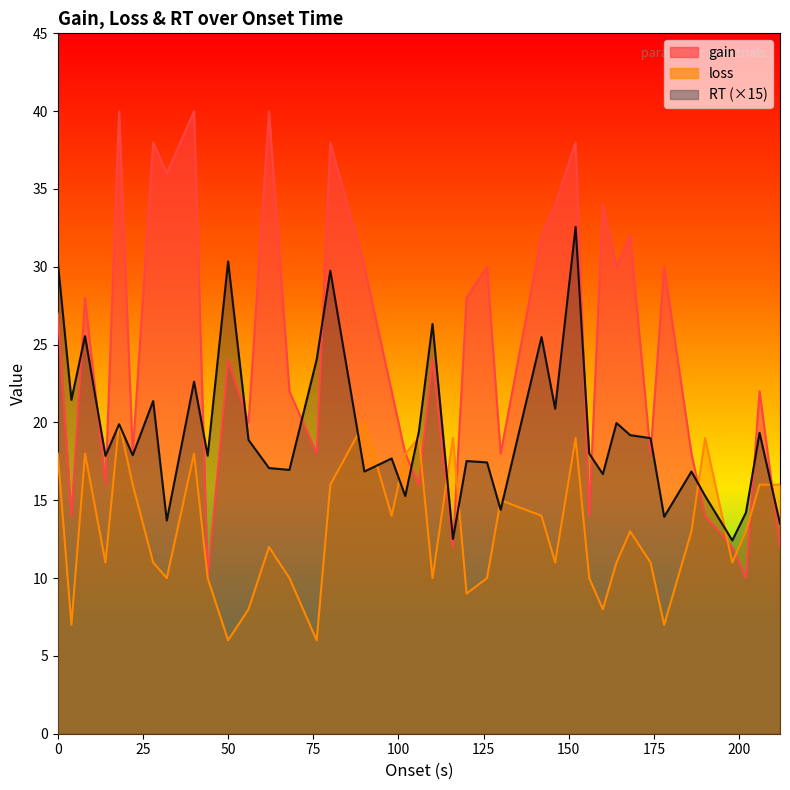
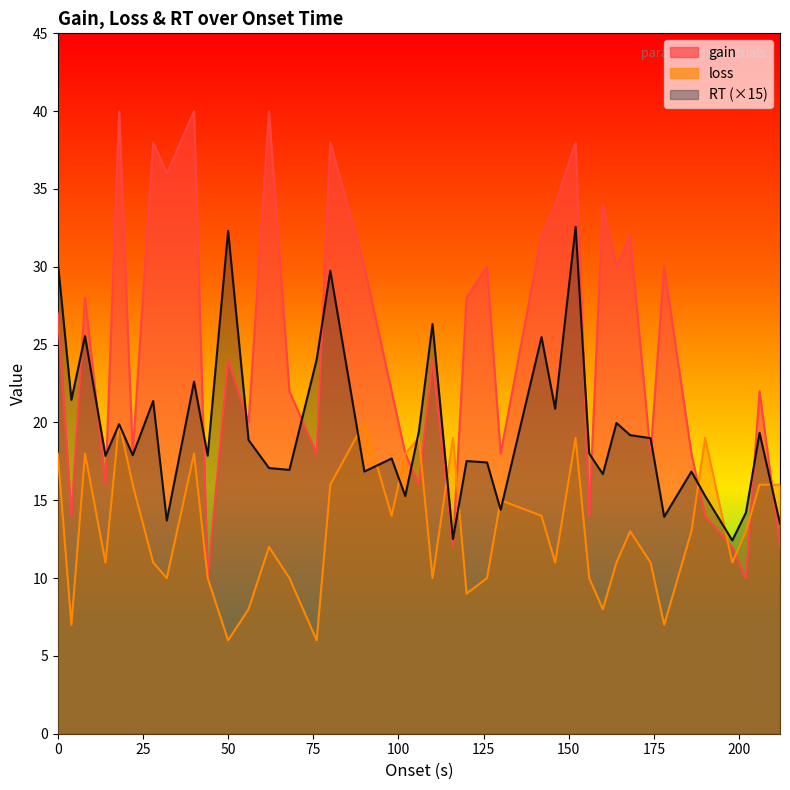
RT (×15), 50: 30.3 -> 32.3
